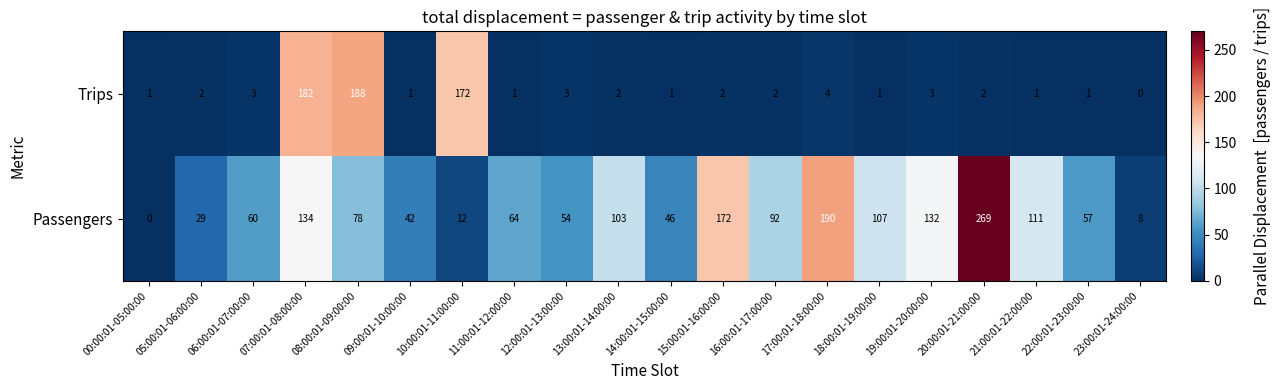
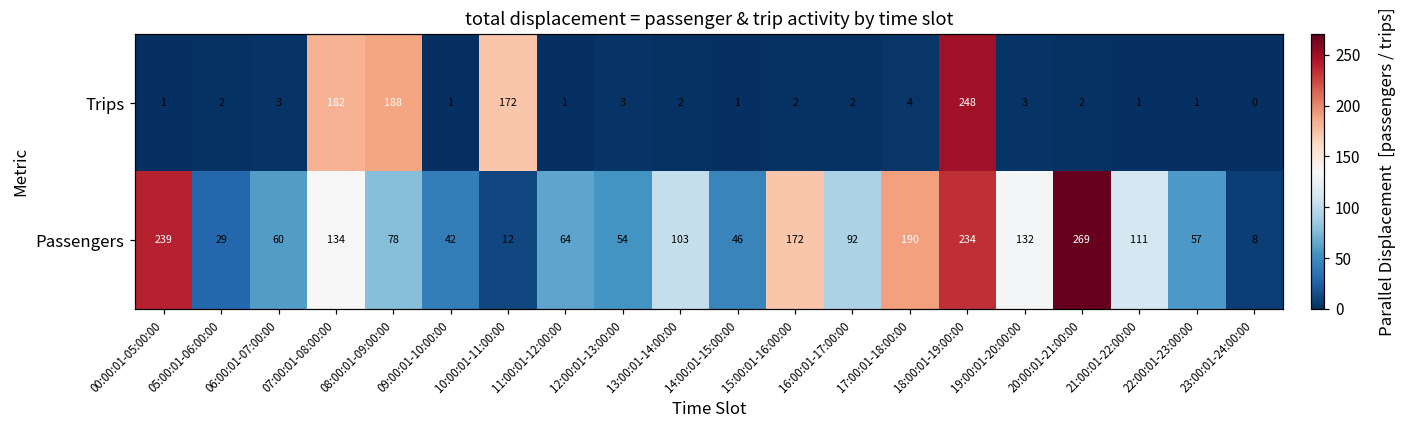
Trips, 18:00:01-19:00:00: 1 -> 248
Passengers, 00:00:01-05:00:00: 0 -> 239
Passengers, 18:00:01-19:00:00: 107 -> 234
